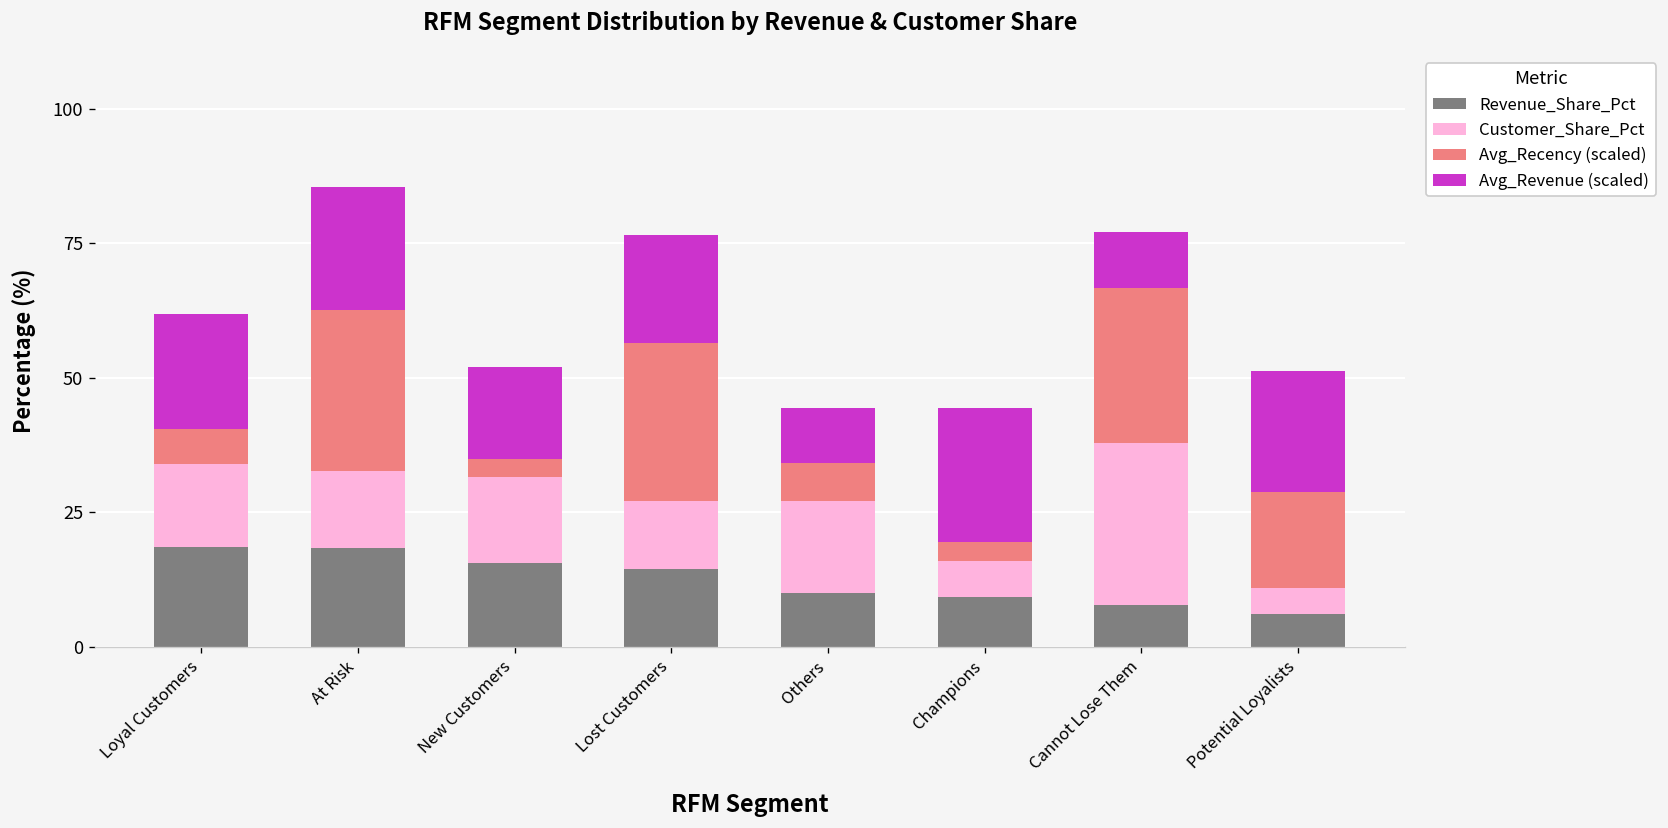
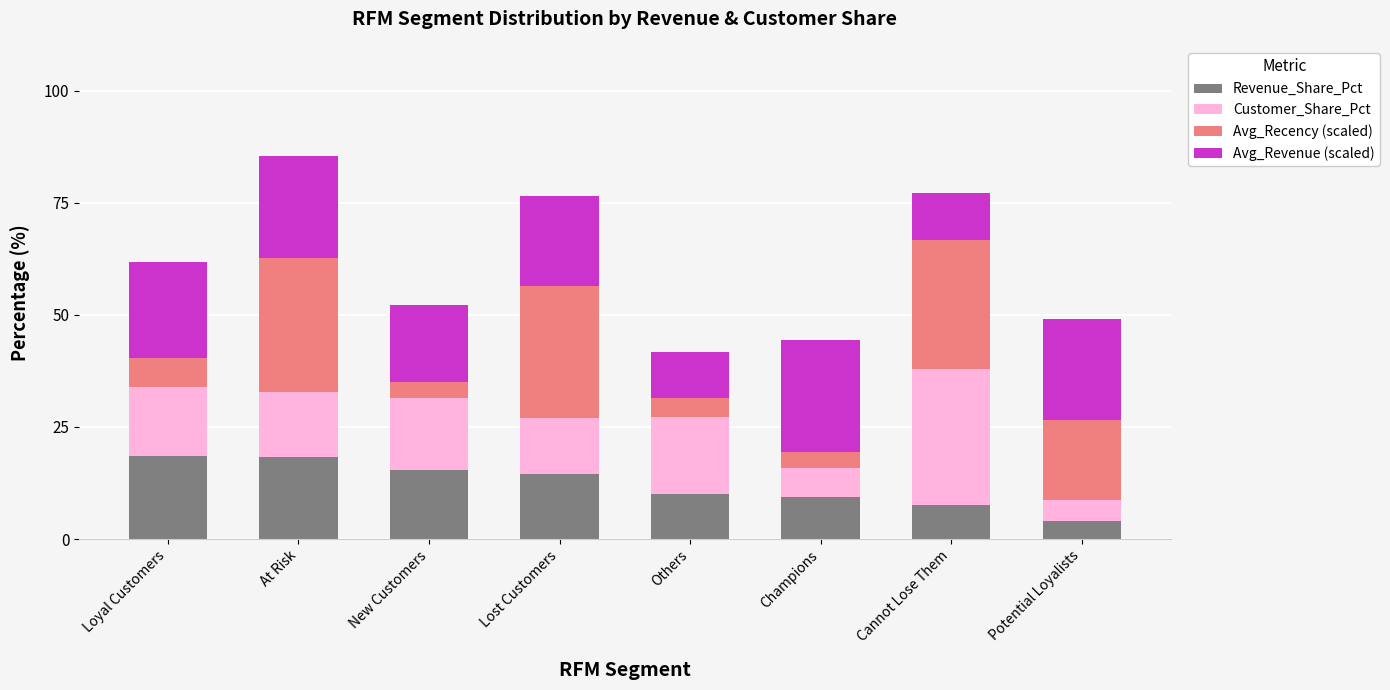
Avg_Recency (scaled), Others: 7 -> 4
Revenue_Share_Pct, Potential Loyalists: 6 -> 4
